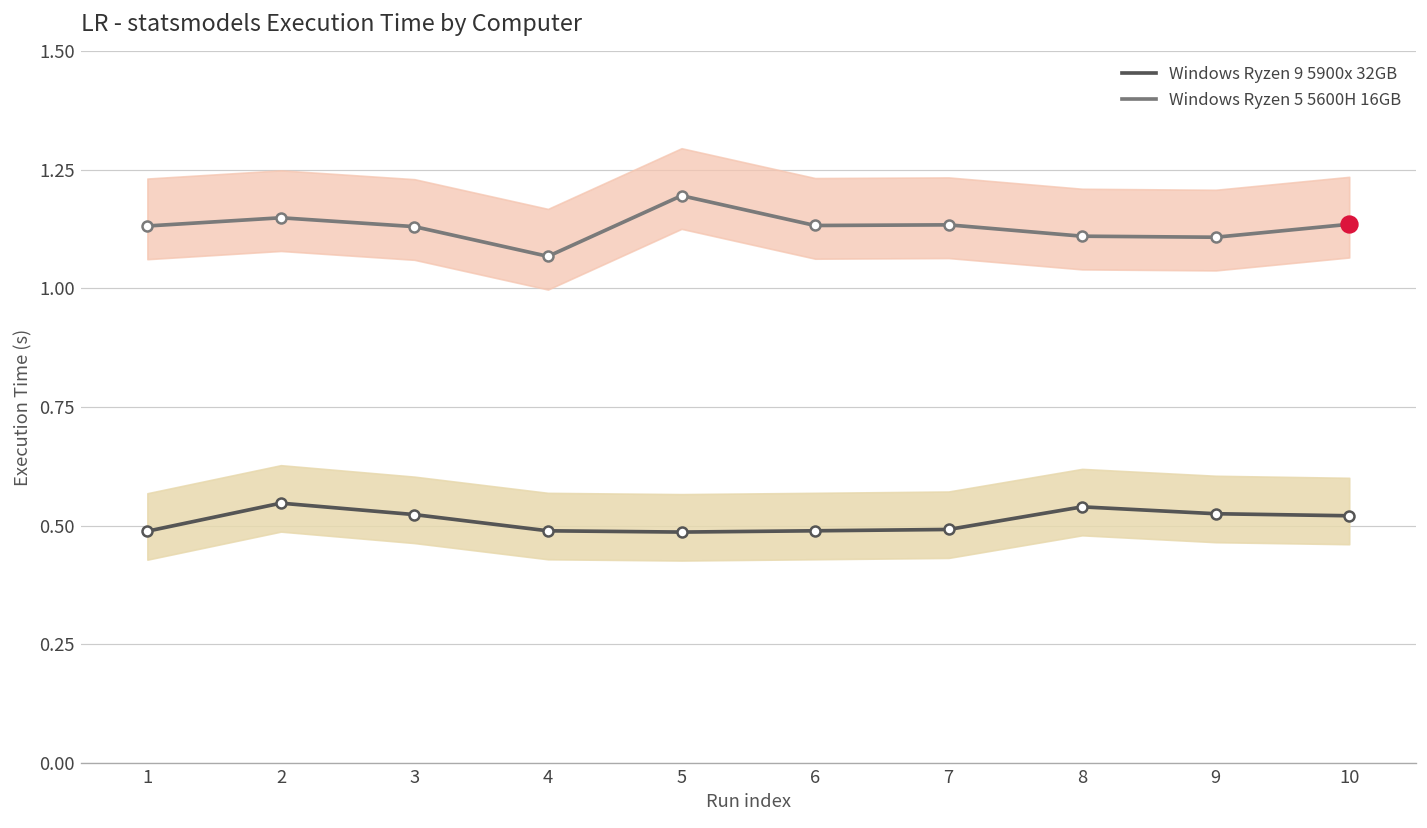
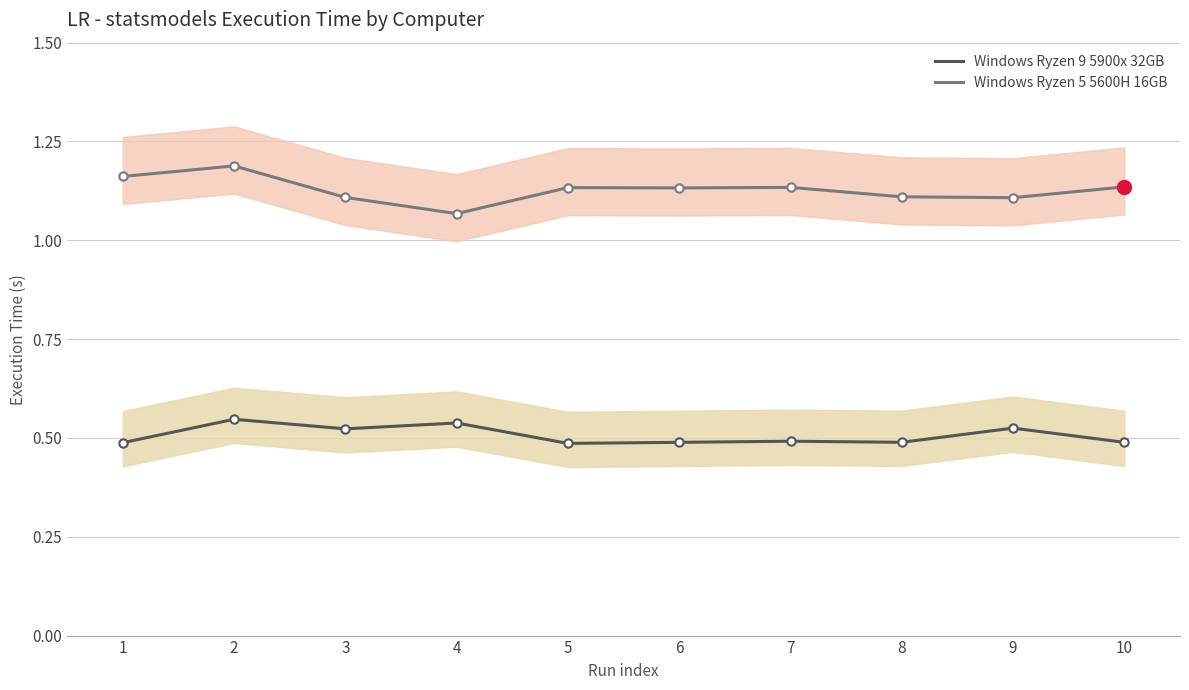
Windows Ryzen 5 5600H 16GB, 1: 1.13 -> 1.16
Windows Ryzen 5 5600H 16GB, 2: 1.15 -> 1.19
Windows Ryzen 5 5600H 16GB, 3: 1.13 -> 1.11
Windows Ryzen 9 5900x 32GB, 4: 0.49 -> 0.54
Windows Ryzen 5 5600H 16GB, 5: 1.20 -> 1.13
Windows Ryzen 9 5900x 32GB, 8: 0.54 -> 0.49
Windows Ryzen 9 5900x 32GB, 10: 0.52 -> 0.49
